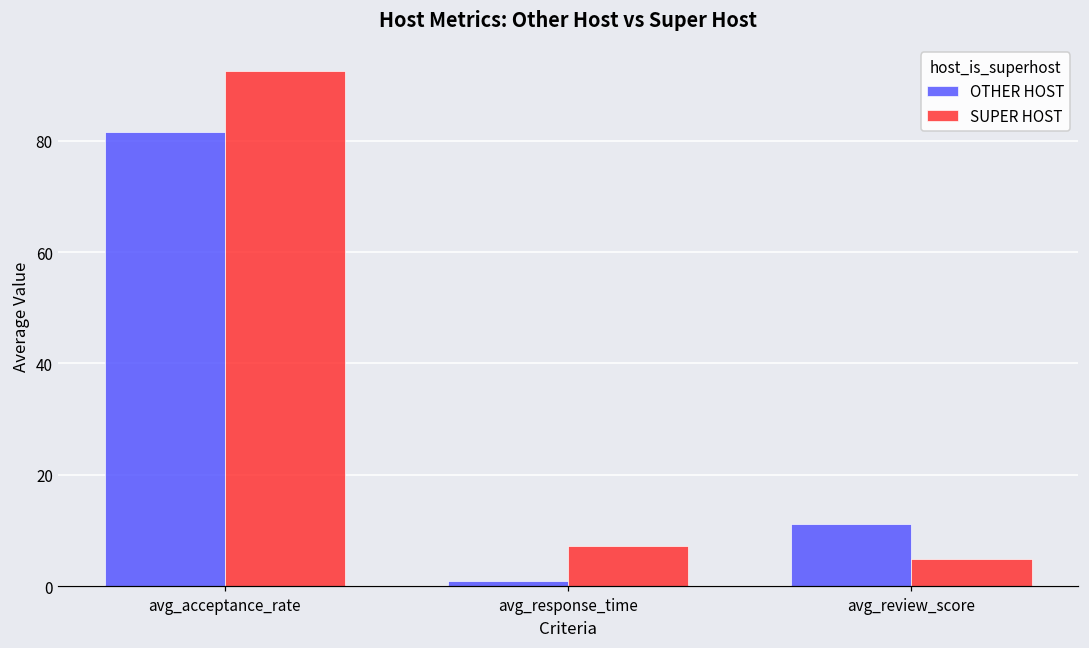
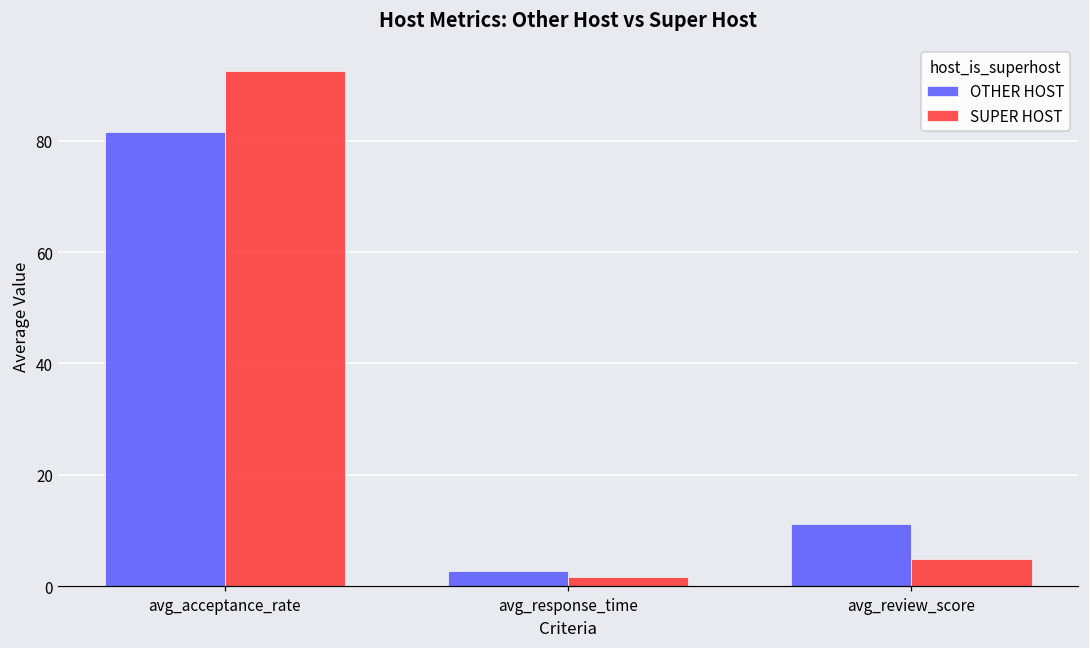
OTHER HOST, avg_response_time: 1 -> 3
SUPER HOST, avg_response_time: 7 -> 2
